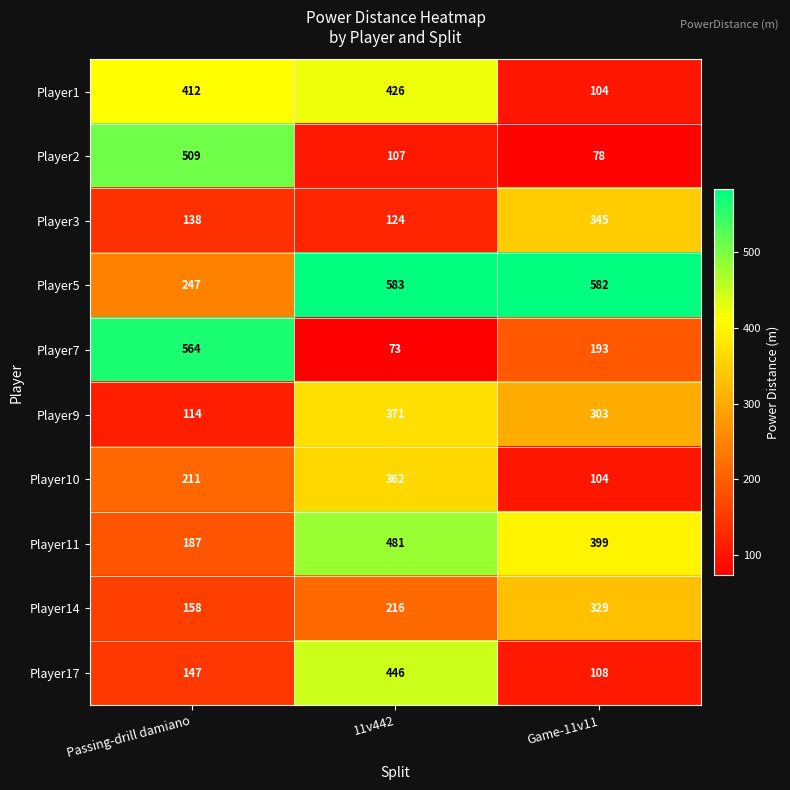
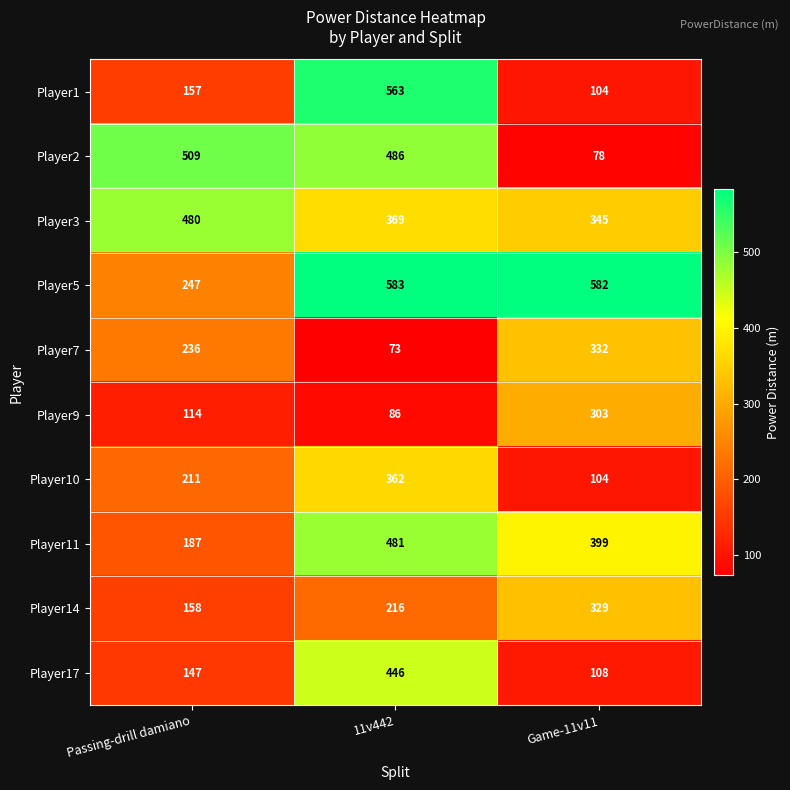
Player1, Passing-drill damiano: 412 -> 157
Player1, 11v442: 426 -> 563
Player2, 11v442: 107 -> 486
Player3, Passing-drill damiano: 138 -> 480
Player3, 11v442: 124 -> 369
Player7, Passing-drill damiano: 564 -> 236
Player7, Game-11v11: 193 -> 332
Player9, 11v442: 371 -> 86
